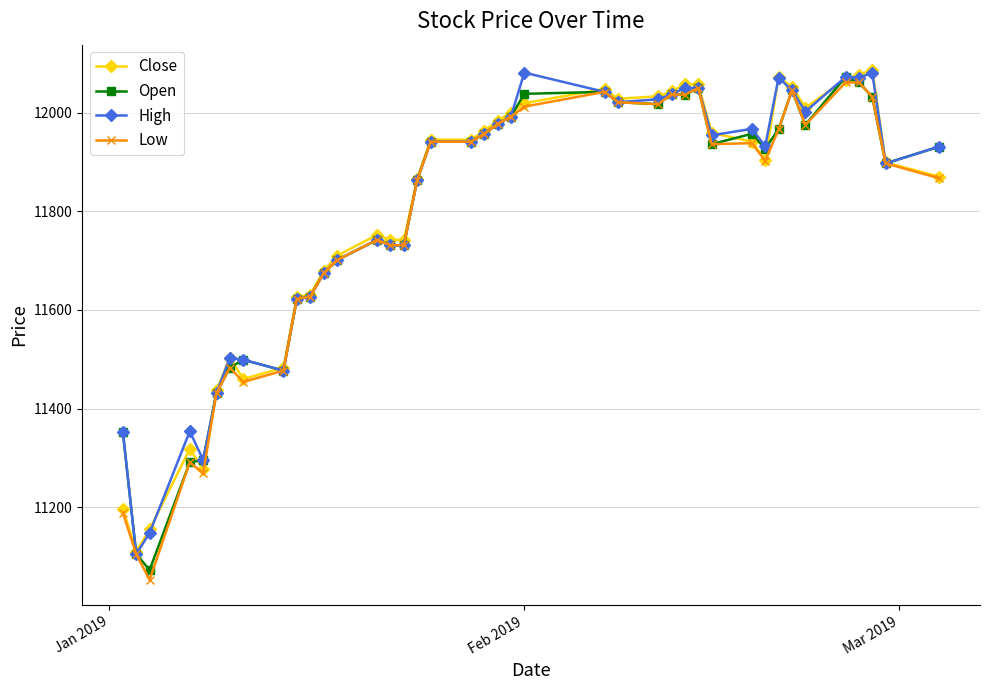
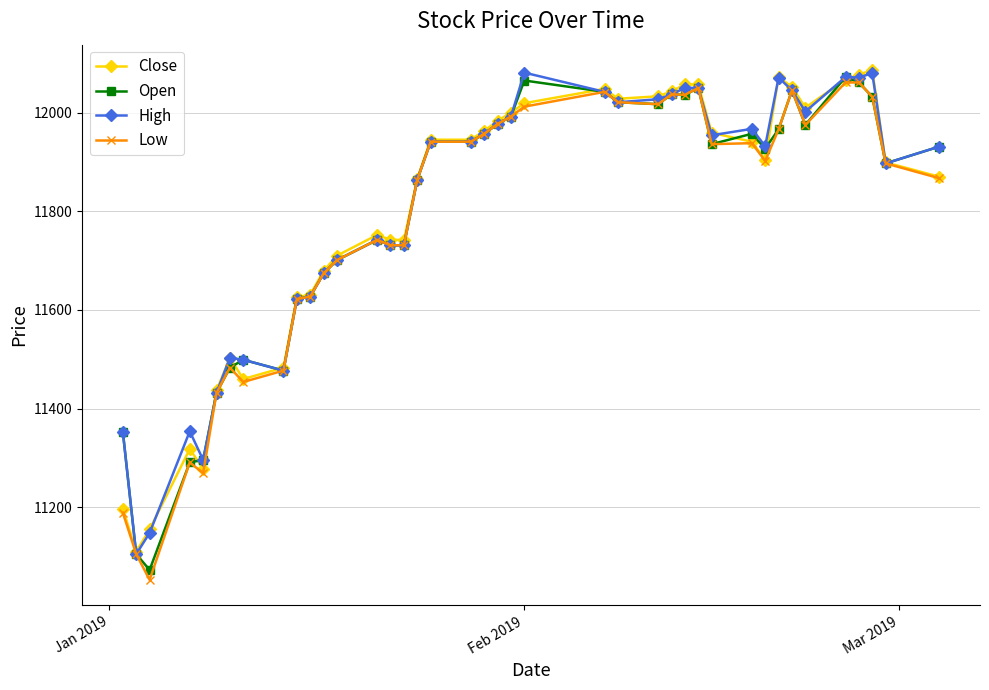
Open, Feb 2019: 12040 -> 12070
